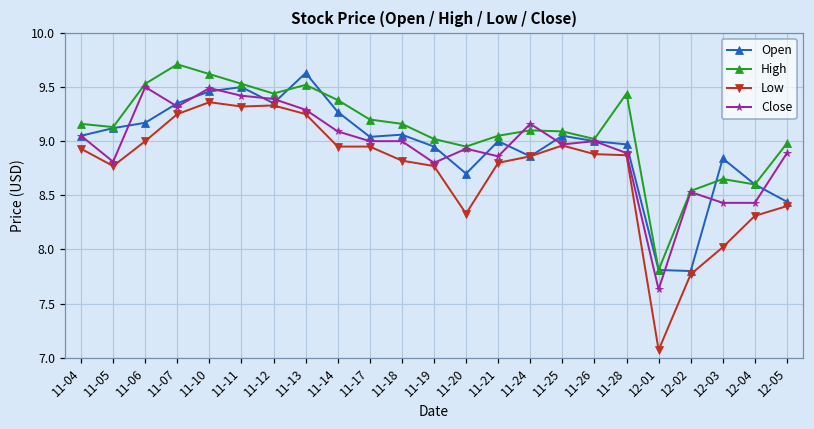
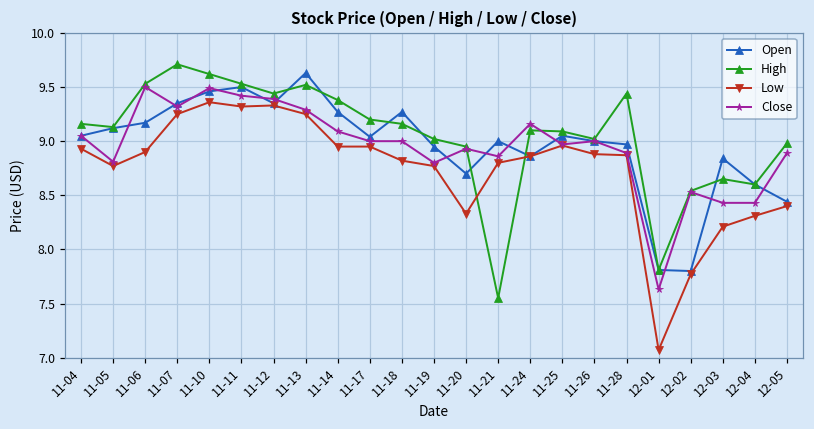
Low, 11-06: 9.0 -> 8.9
Open, 11-18: 9.1 -> 9.3
High, 11-21: 9.1 -> 7.6
Low, 12-03: 8.0 -> 8.2
